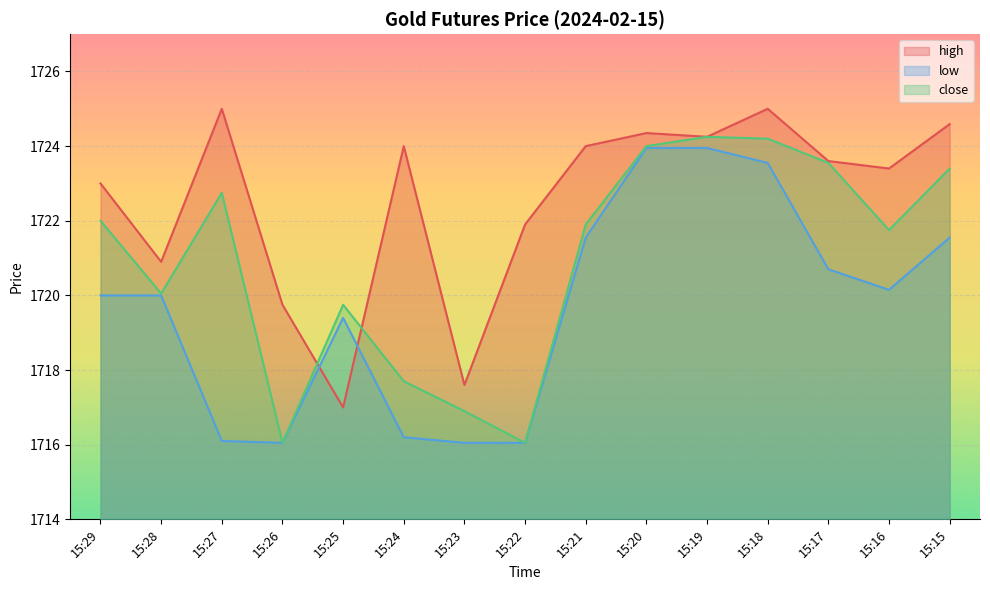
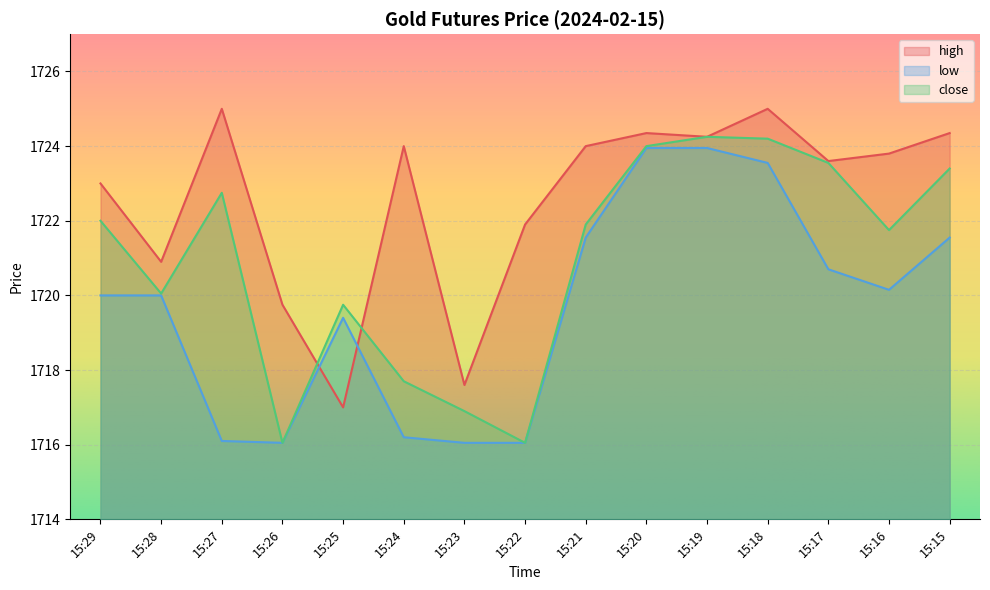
high, 15:16: 1723.4 -> 1723.8
high, 15:15: 1724.6 -> 1724.4
